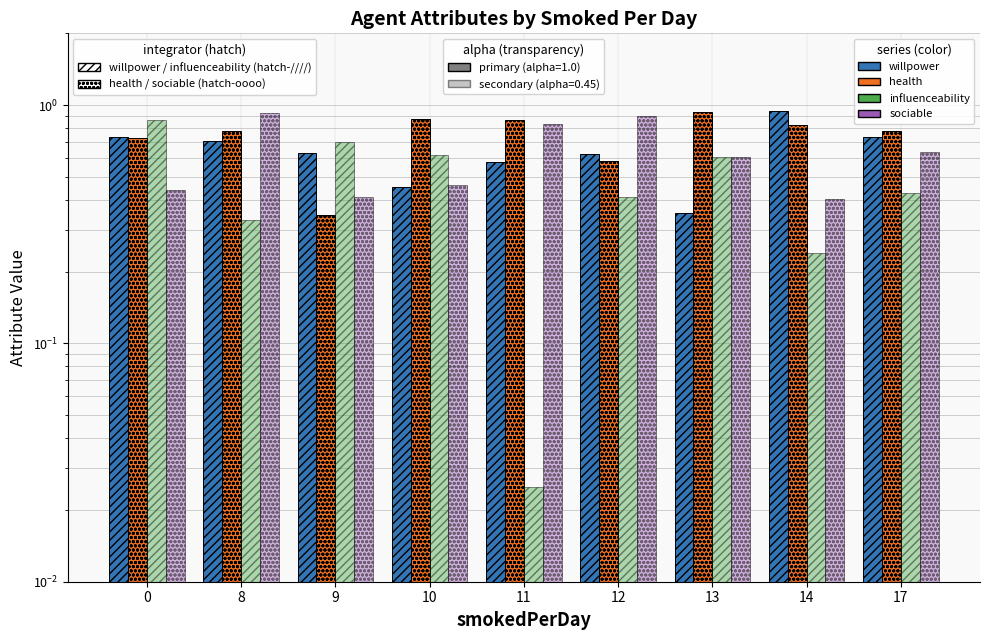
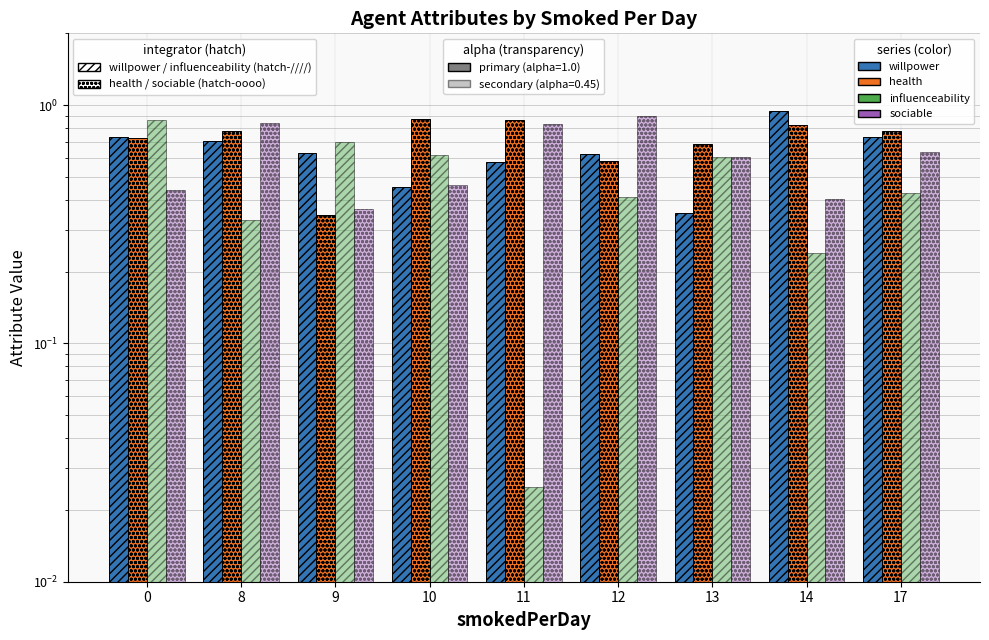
sociable, 8: 0.92 -> 0.84
sociable, 9: 0.41 -> 0.37
health, 13: 0.93 -> 0.69
